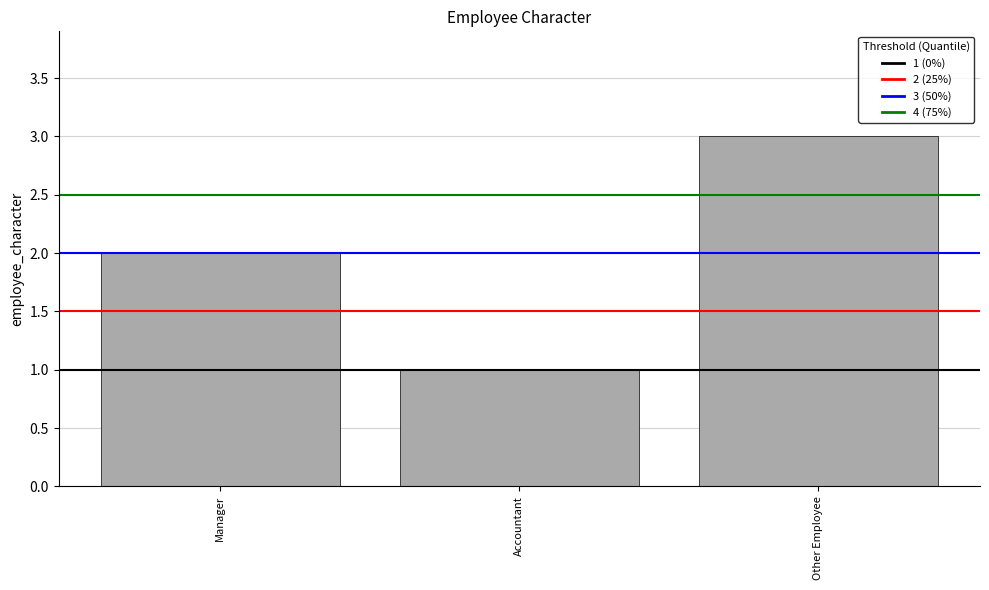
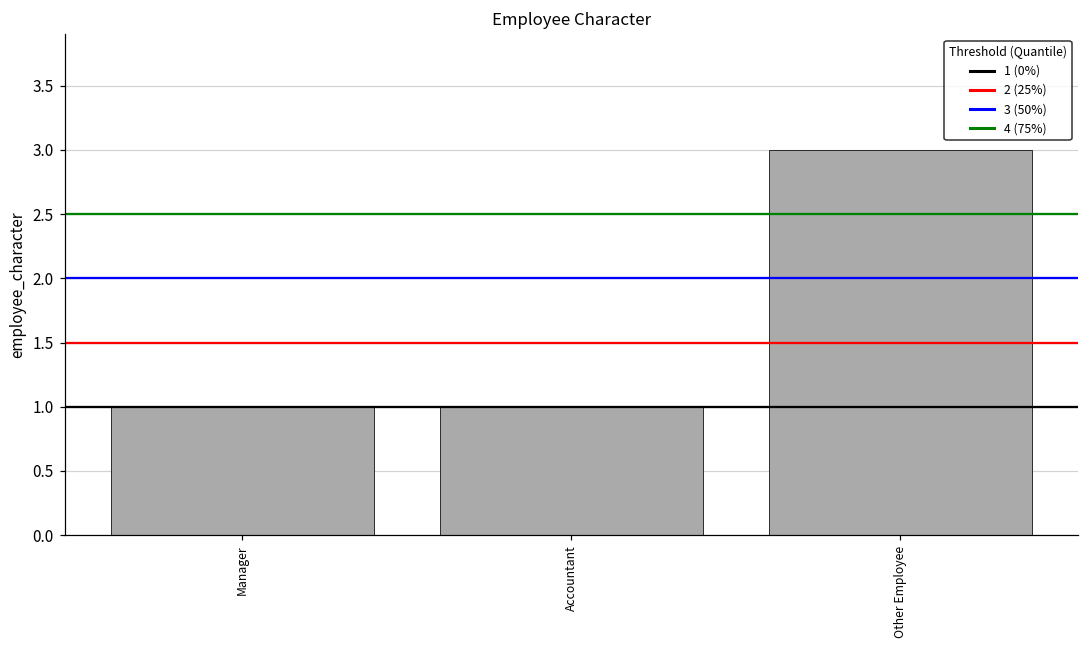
Manager: 2 -> 1
